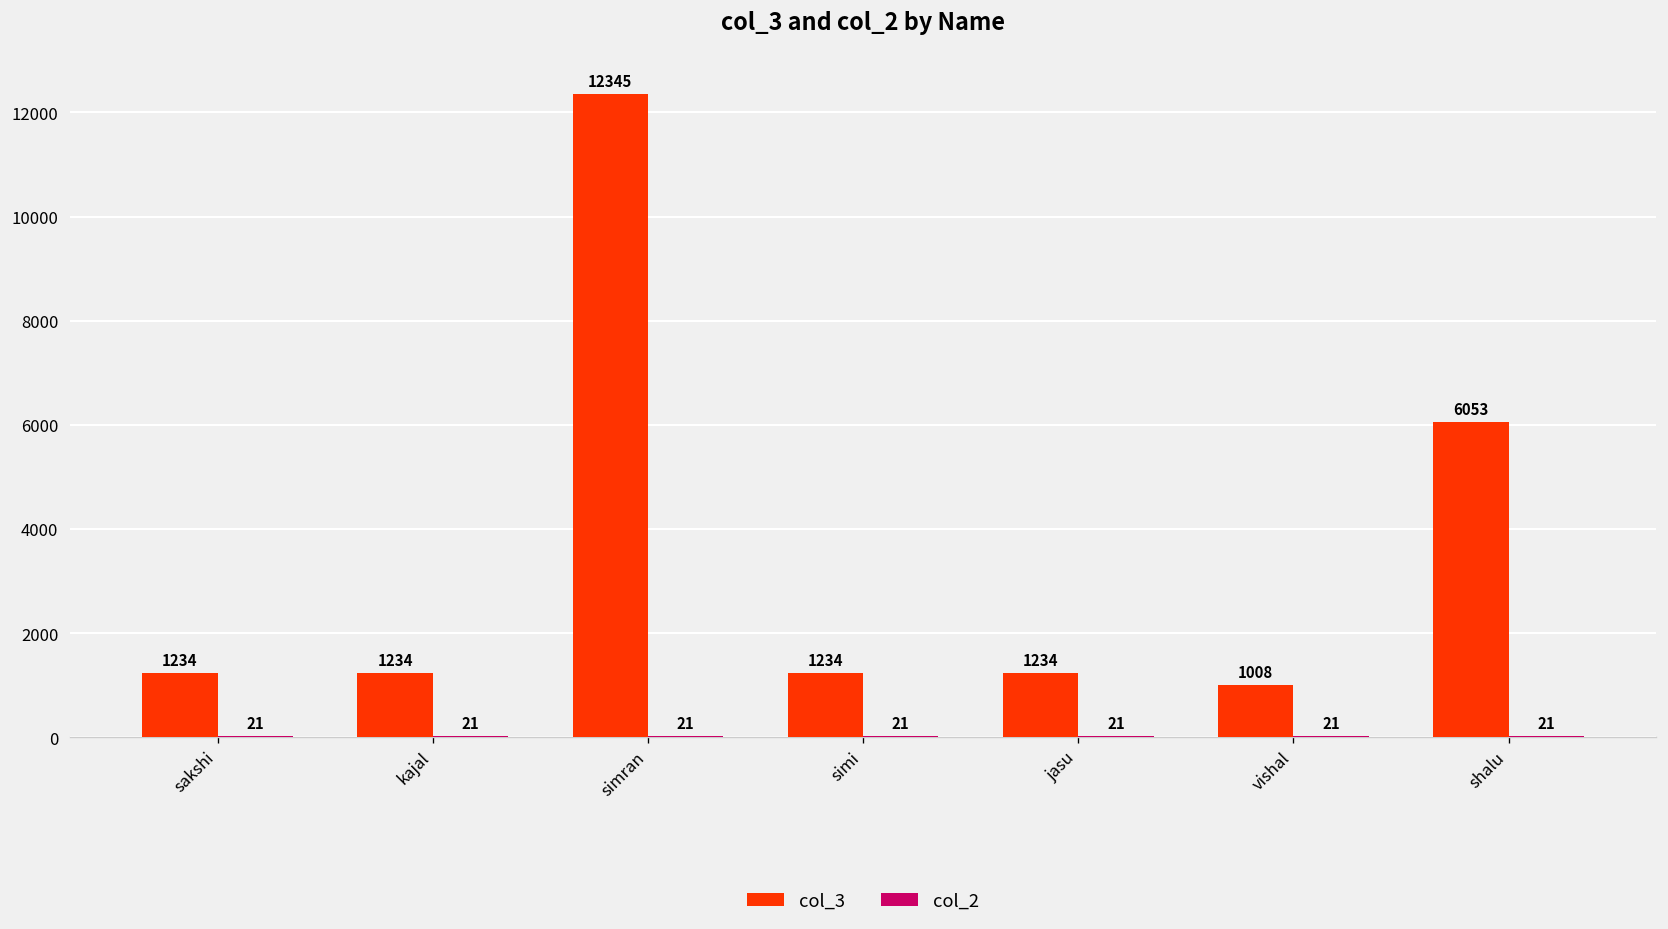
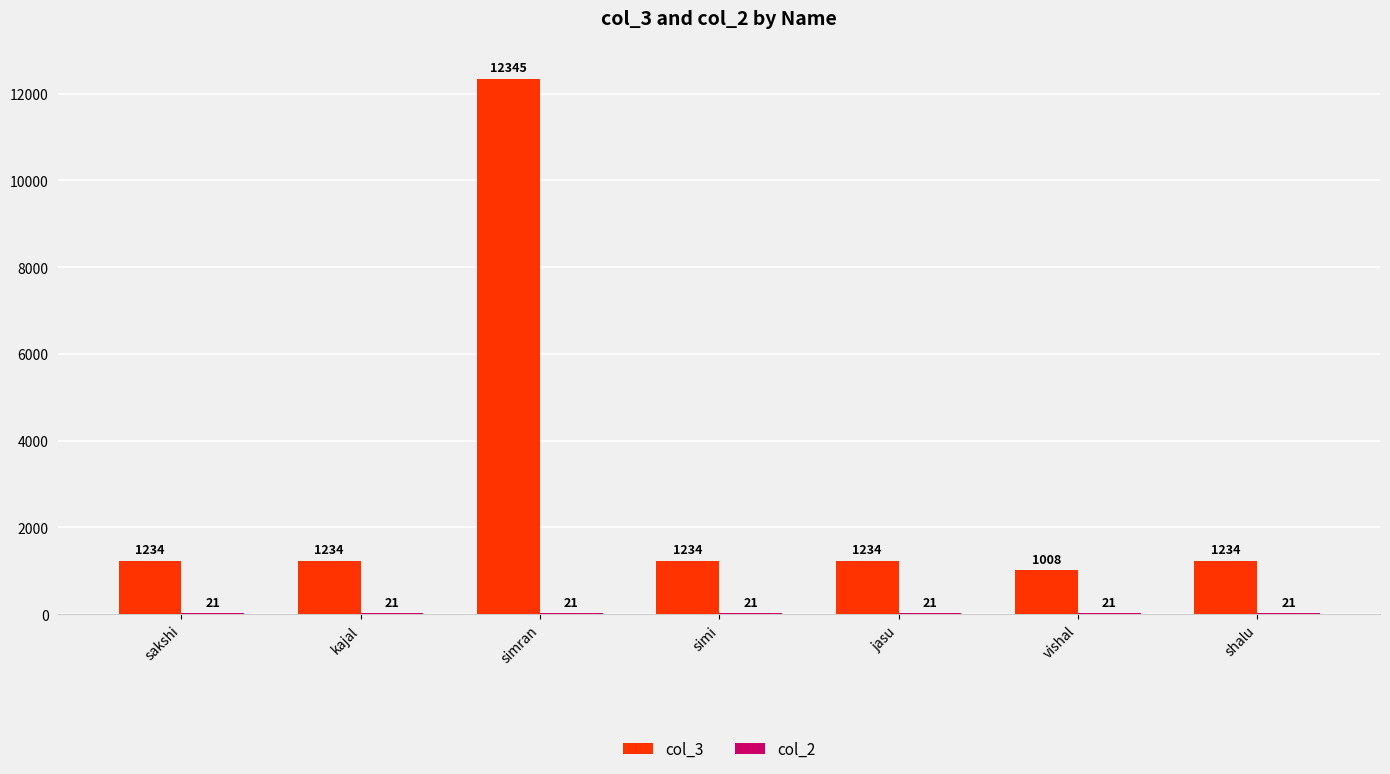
col_3, shalu: 6053 -> 1234
